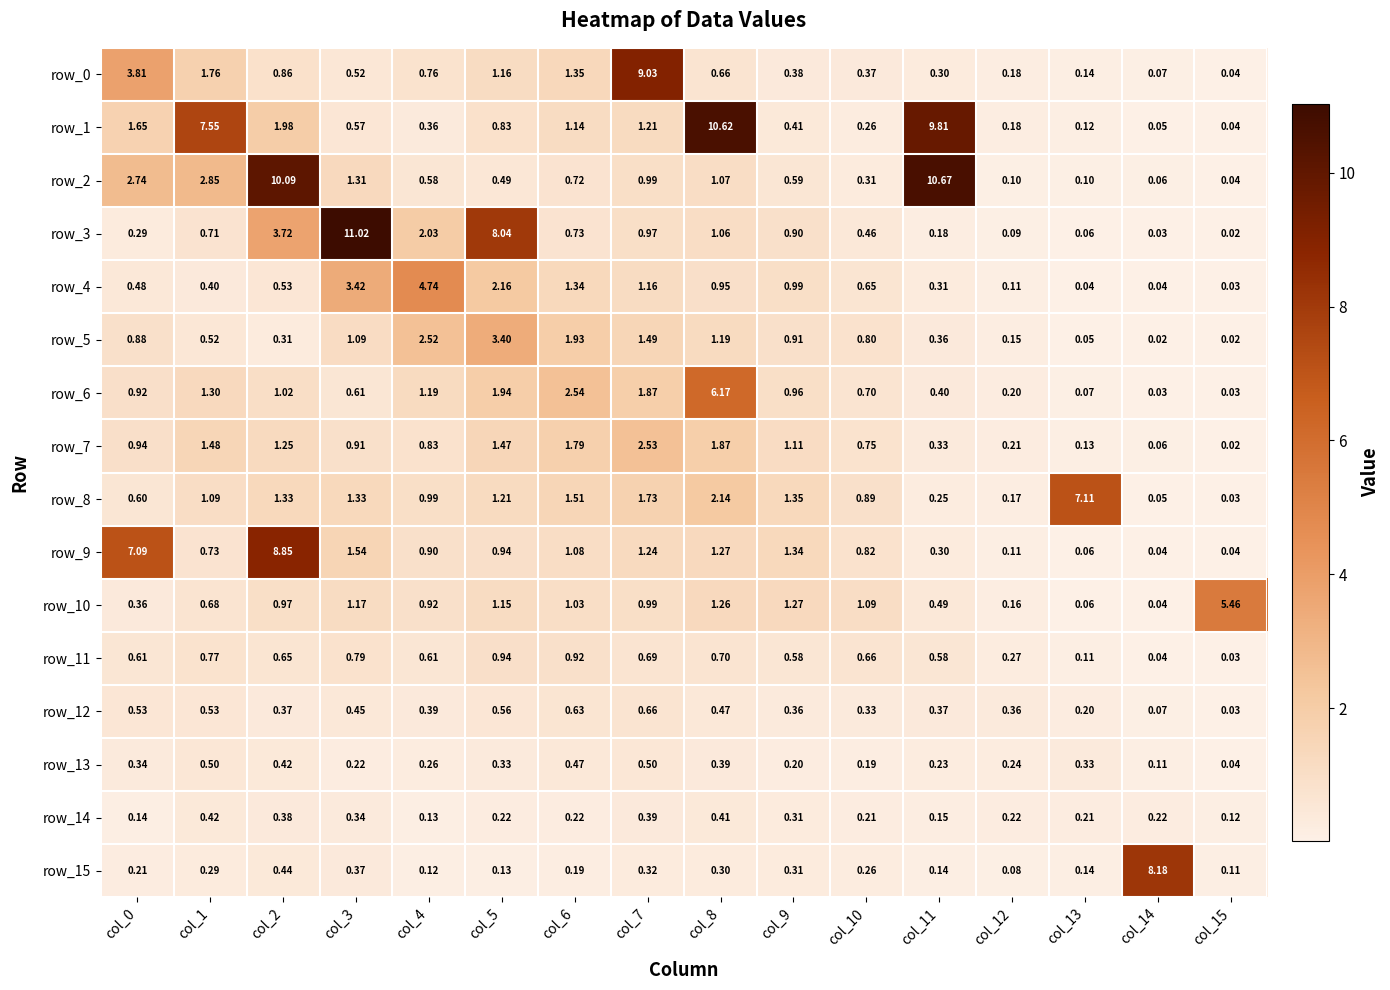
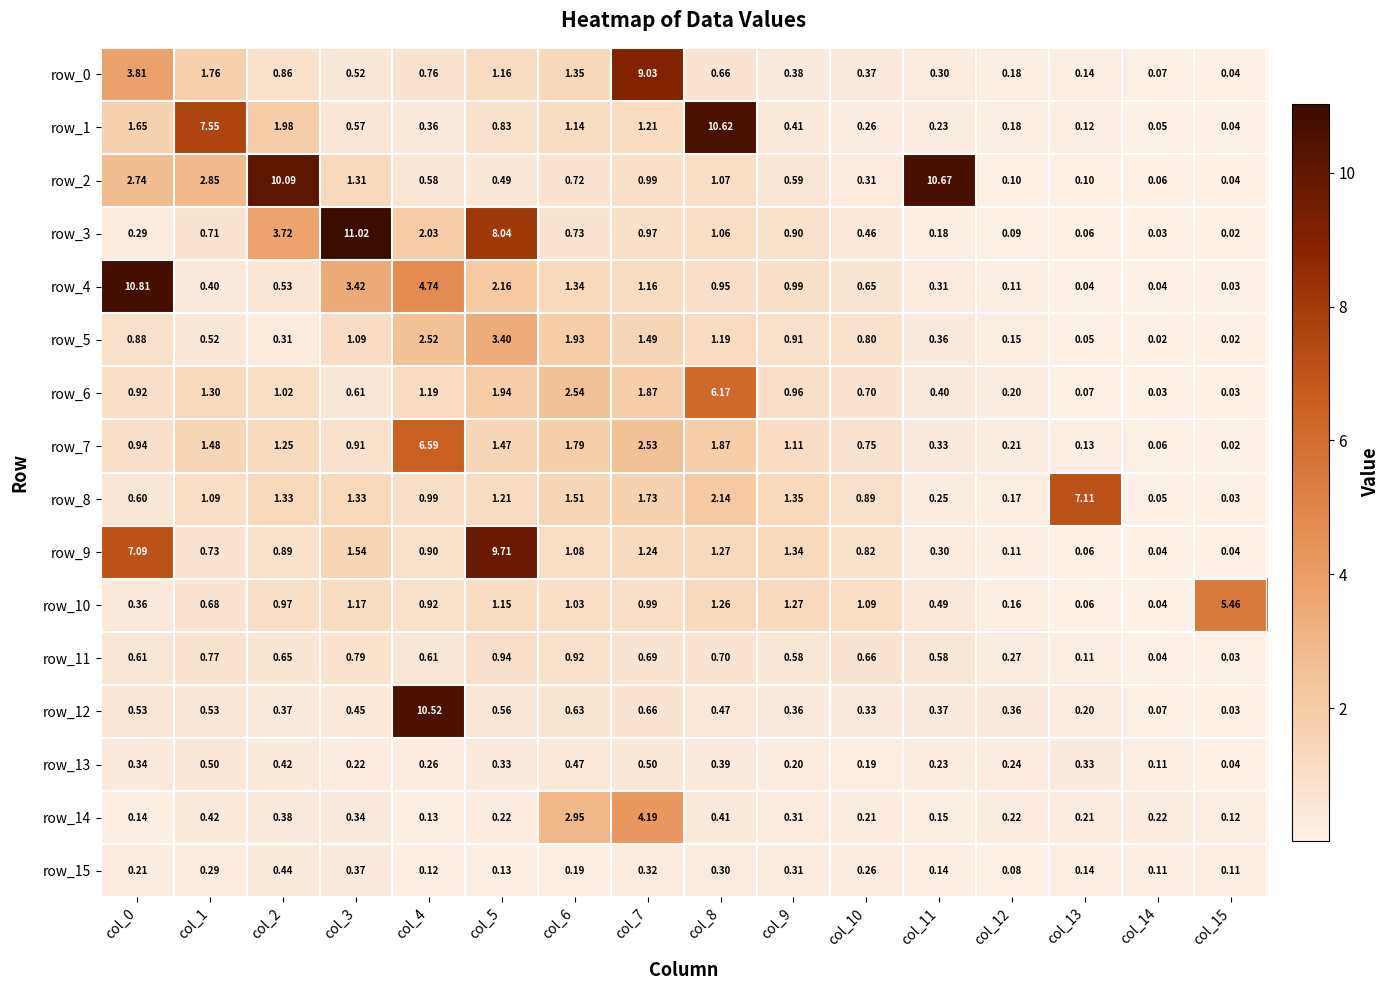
row_1, col_11: 9.81 -> 0.23
row_4, col_0: 0.48 -> 10.81
row_7, col_4: 0.83 -> 6.59
row_9, col_2: 8.85 -> 0.89
row_9, col_5: 0.94 -> 9.71
row_12, col_4: 0.39 -> 10.52
row_14, col_6: 0.22 -> 2.95
row_14, col_7: 0.39 -> 4.19
row_15, col_14: 8.18 -> 0.11
